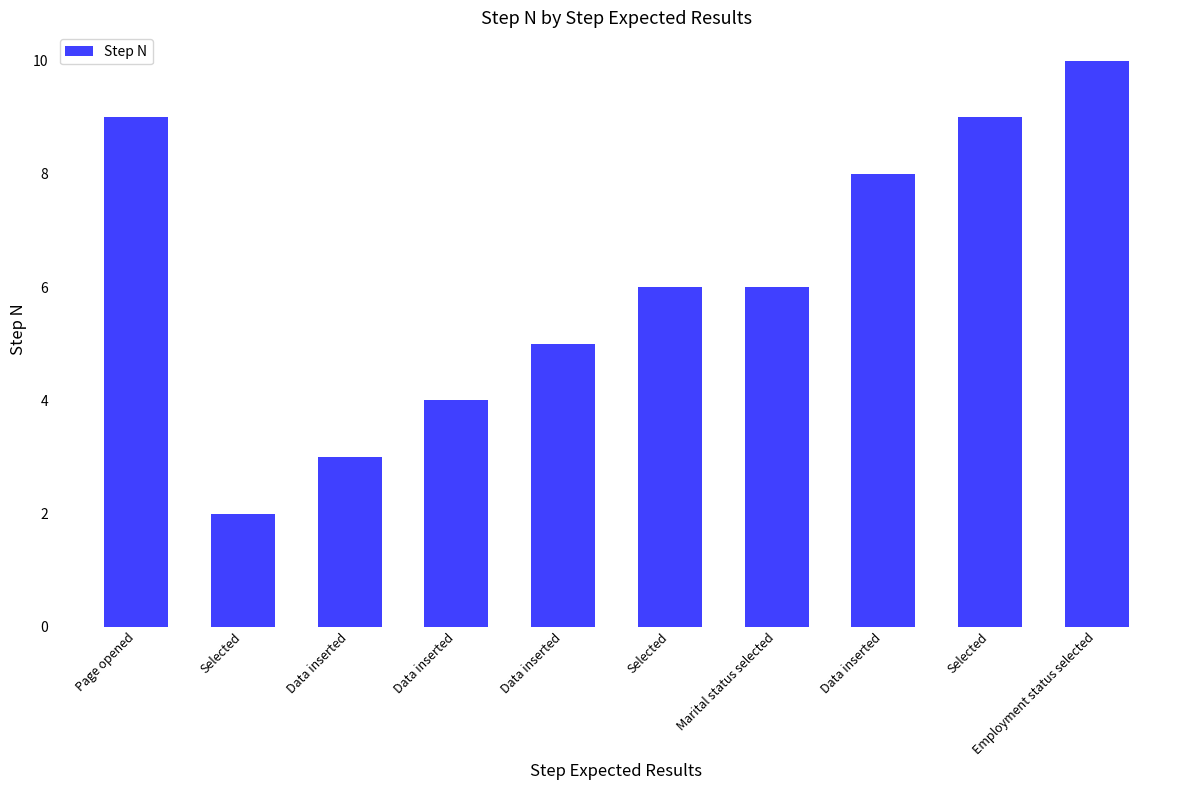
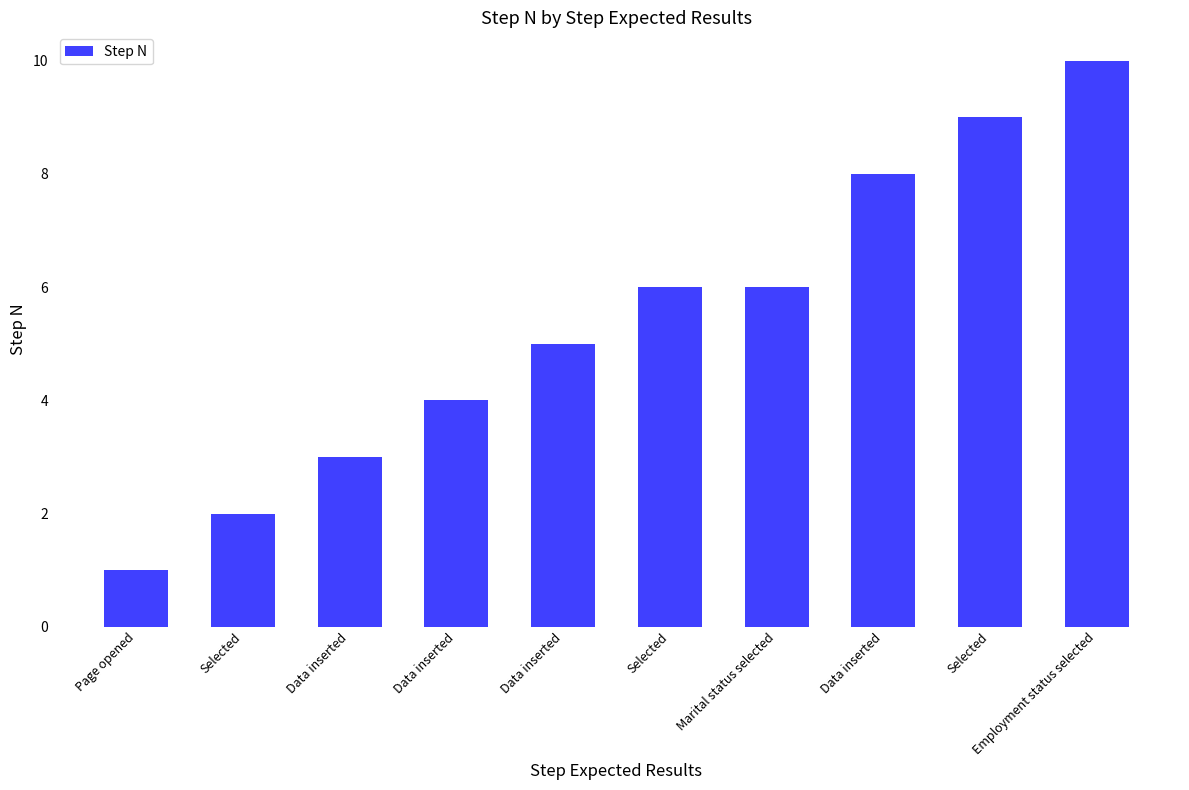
Page opened: 9 -> 1
